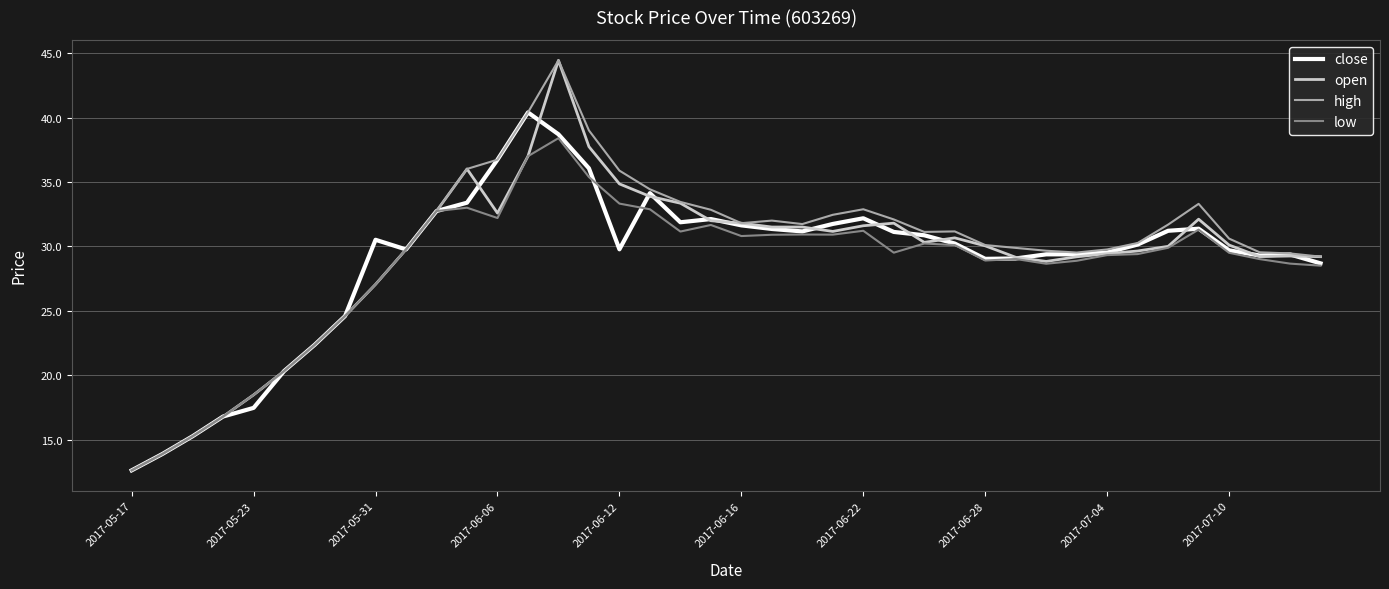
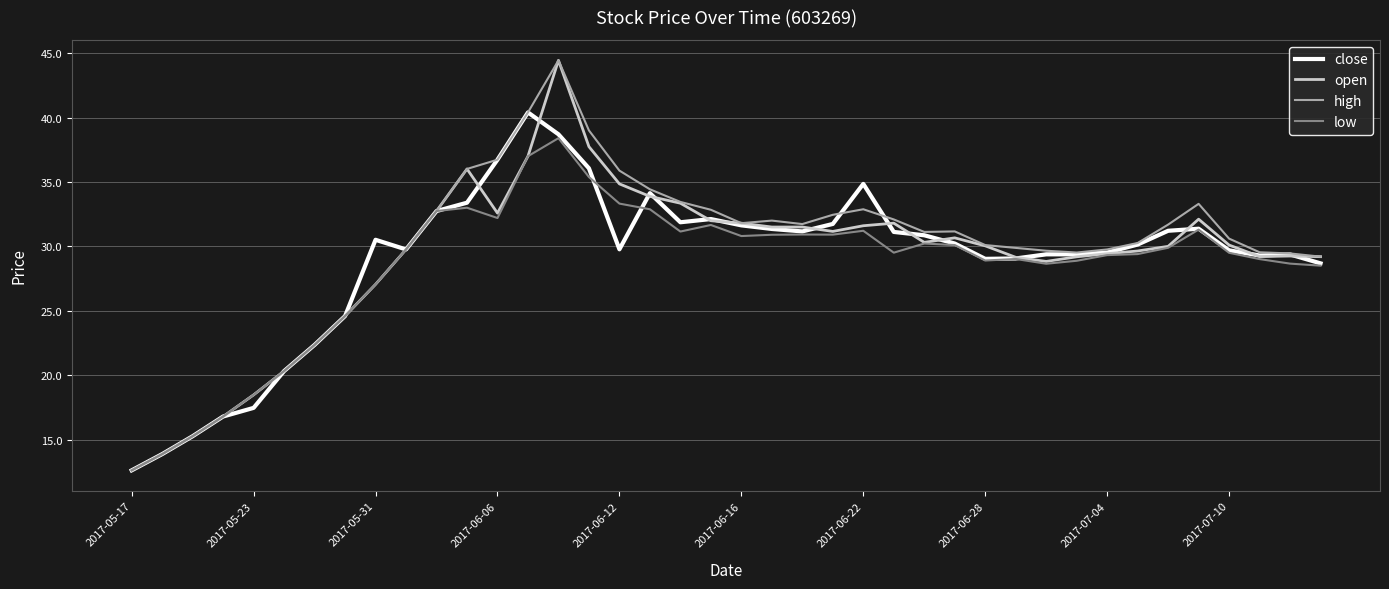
close, 2017-06-22: 32.2 -> 34.9
